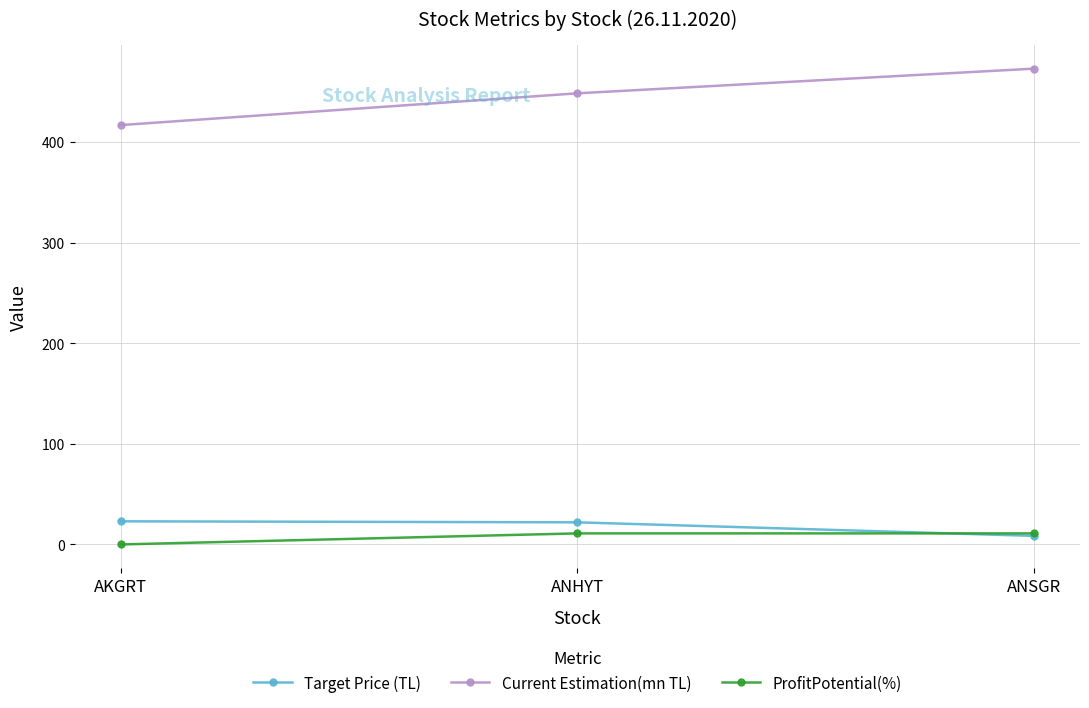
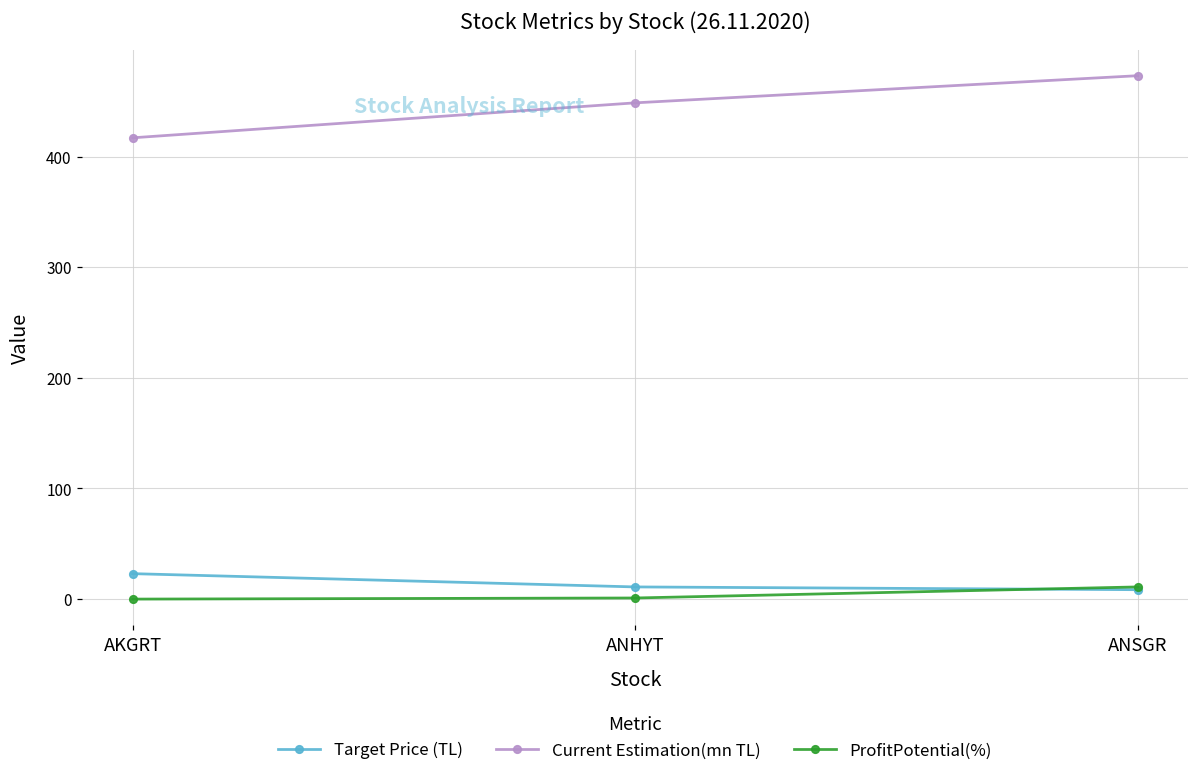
Target Price (TL), ANHYT: 22 -> 11
ProfitPotential(%), ANHYT: 11 -> 1
